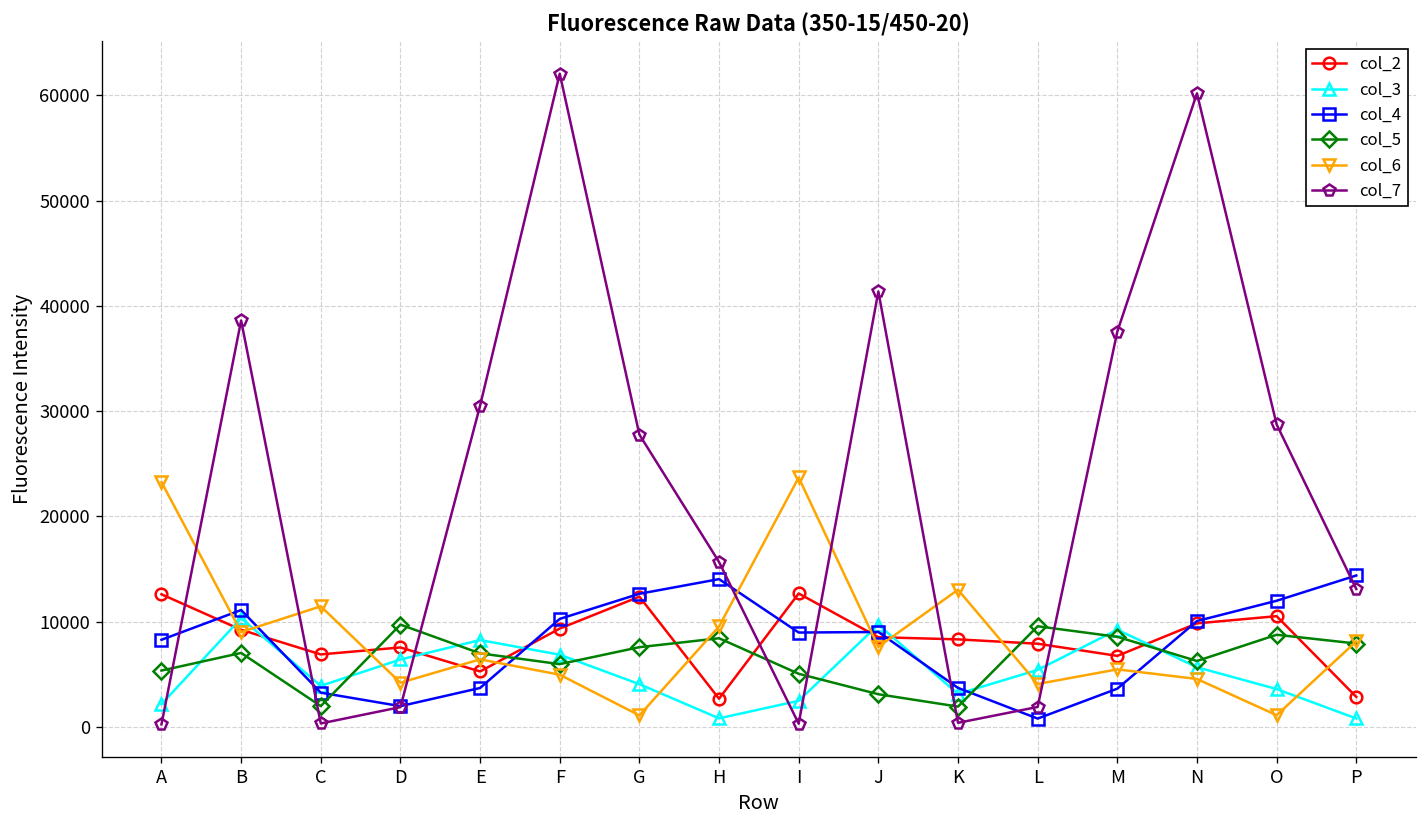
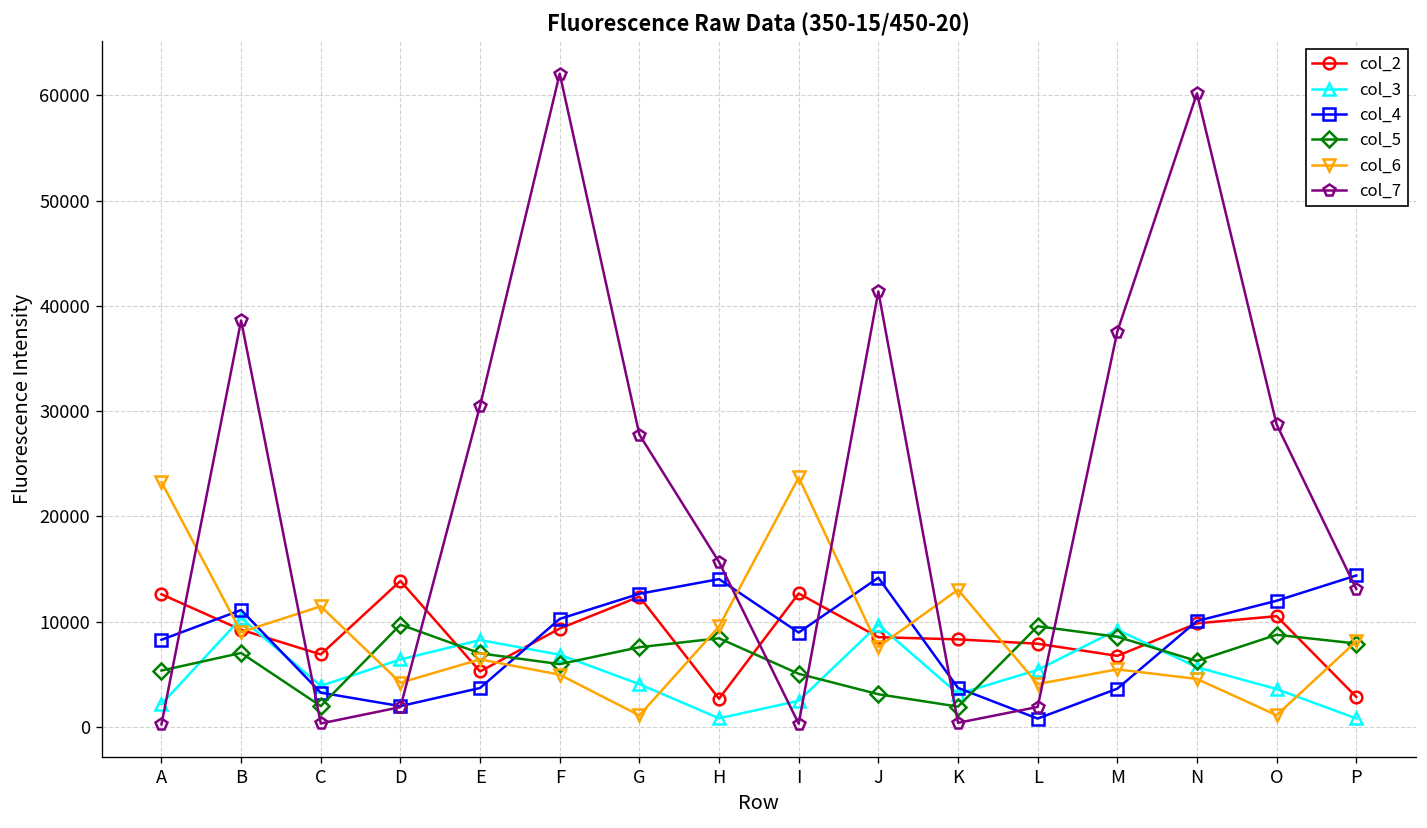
col_2, D: 8000 -> 14000
col_4, J: 9000 -> 14000
